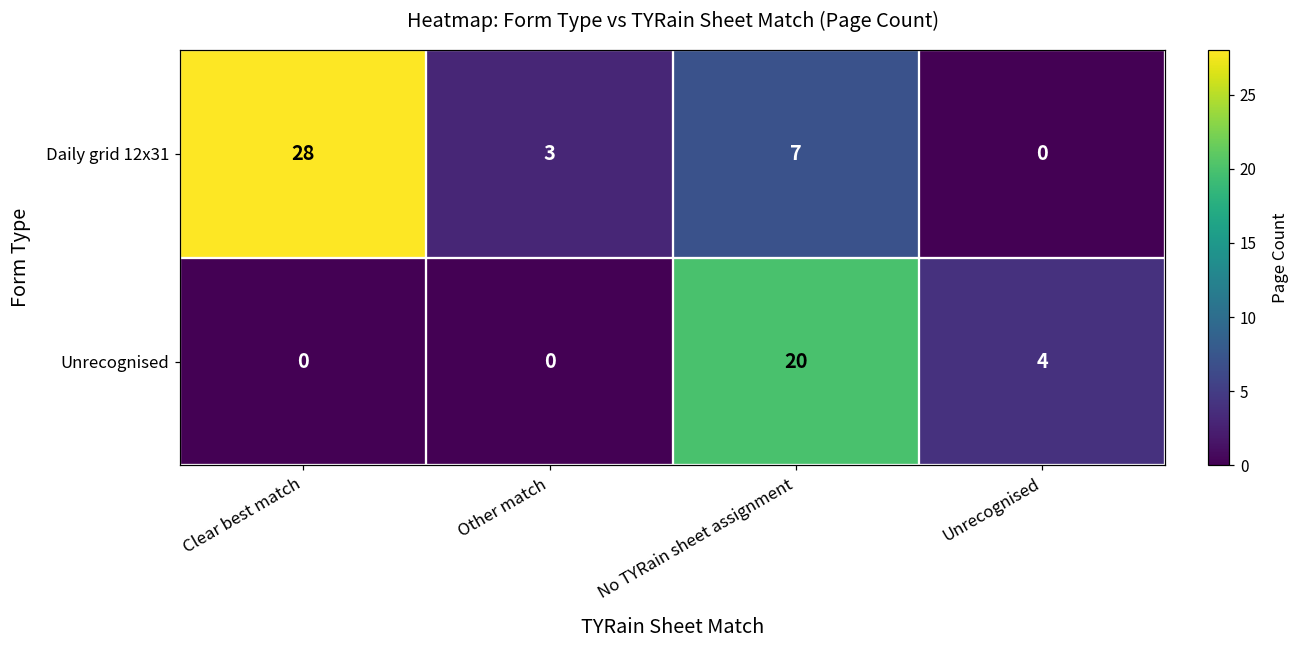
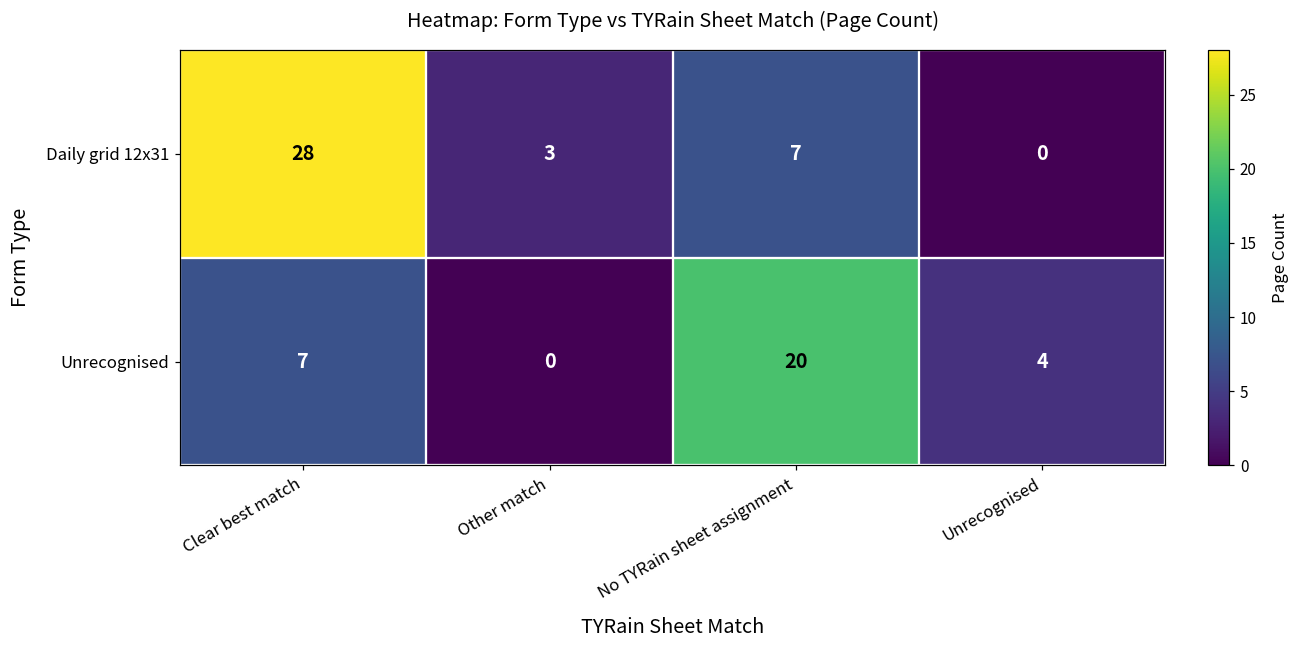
Unrecognised, Clear best match: 0 -> 7
